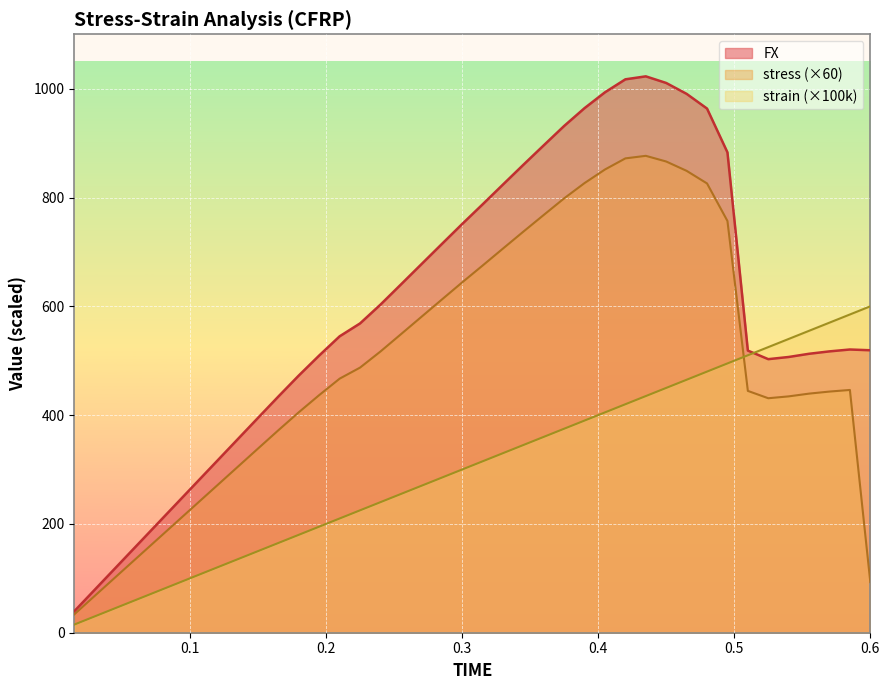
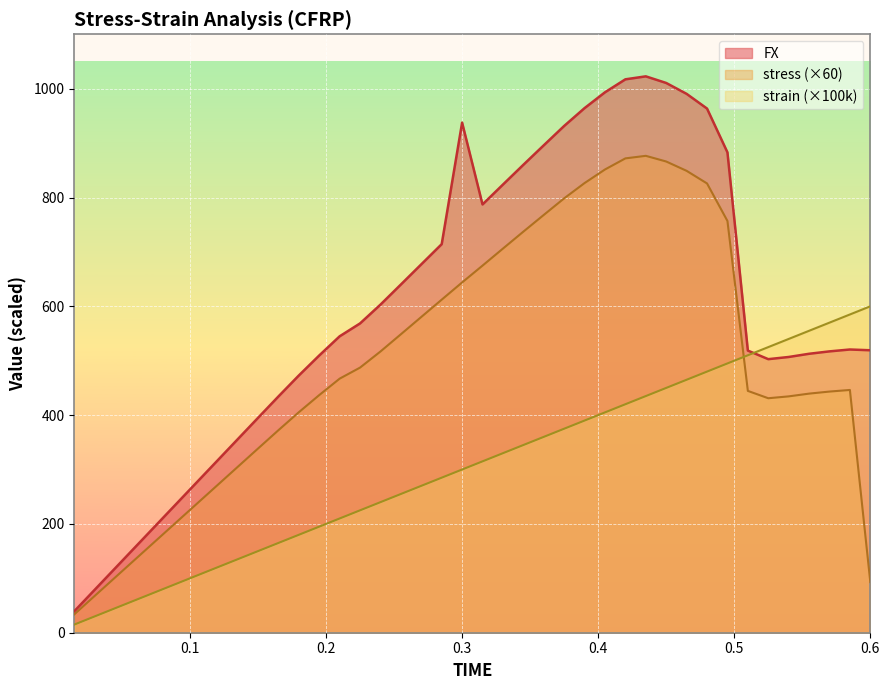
FX, 0.3: 750 -> 940
